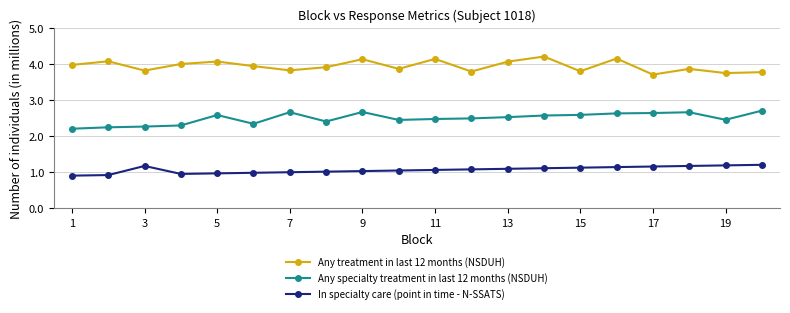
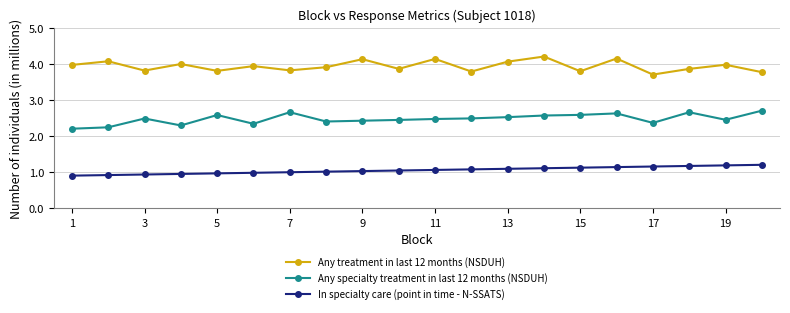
Any specialty treatment in last 12 months (NSDUH), 3: 2.3 -> 2.5
In specialty care (point in time - N-SSATS), 3: 1.2 -> 0.9
Any treatment in last 12 months (NSDUH), 5: 4.1 -> 3.8
Any specialty treatment in last 12 months (NSDUH), 9: 2.7 -> 2.4
Any specialty treatment in last 12 months (NSDUH), 17: 2.6 -> 2.4
Any treatment in last 12 months (NSDUH), 19: 3.7 -> 4.0
